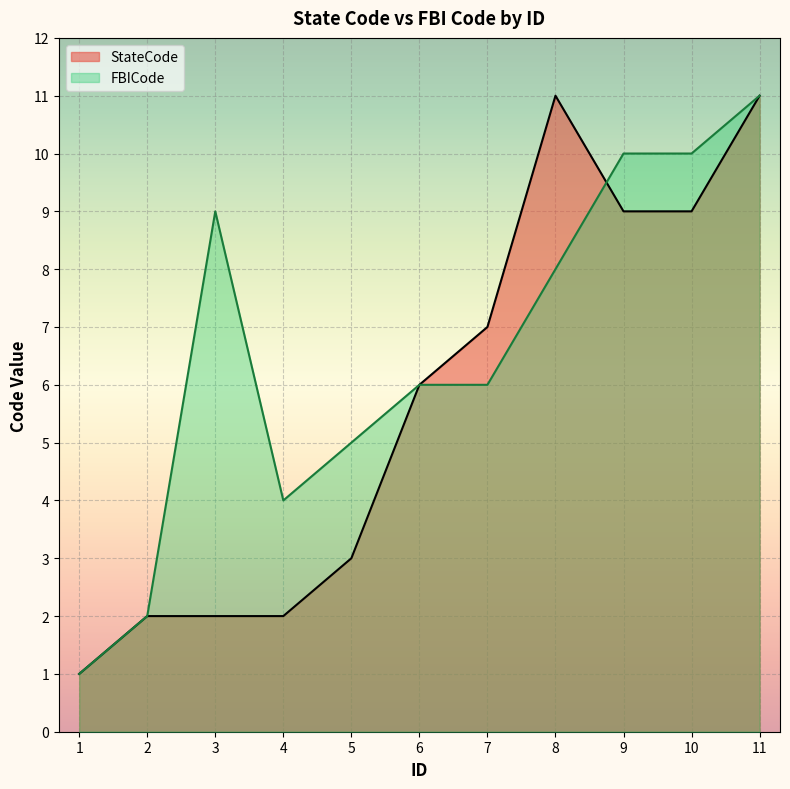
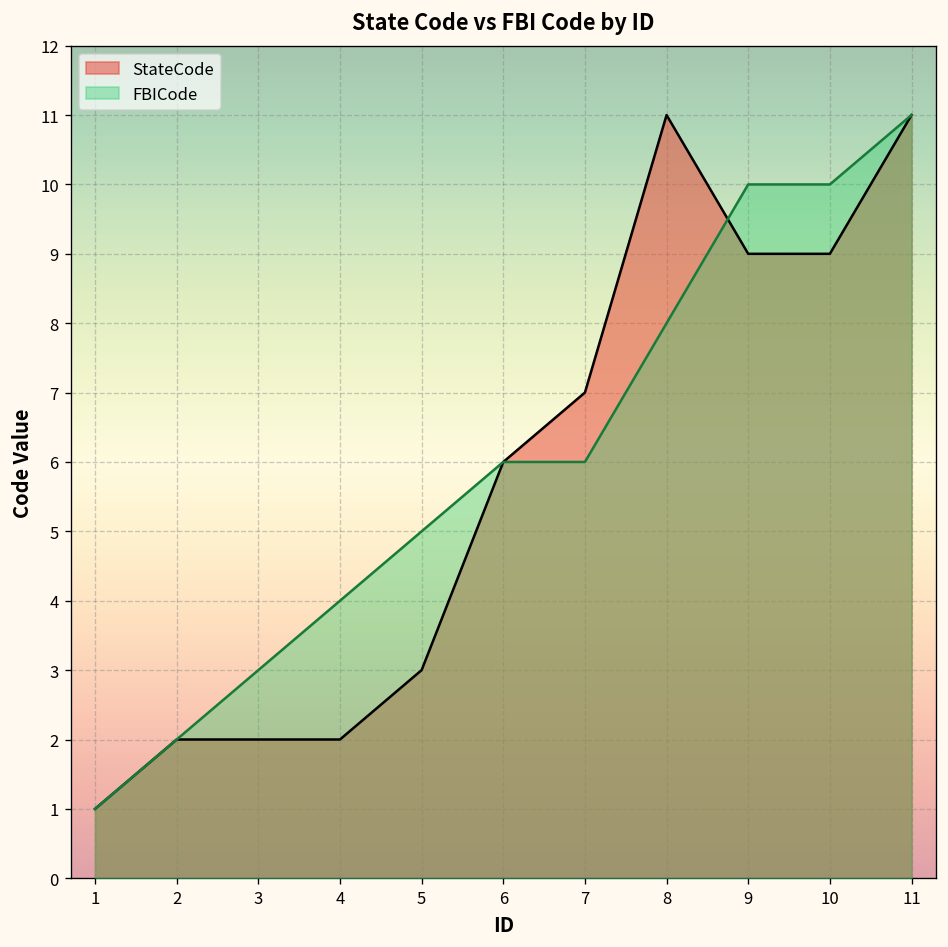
FBICode, 3: 9 -> 3
